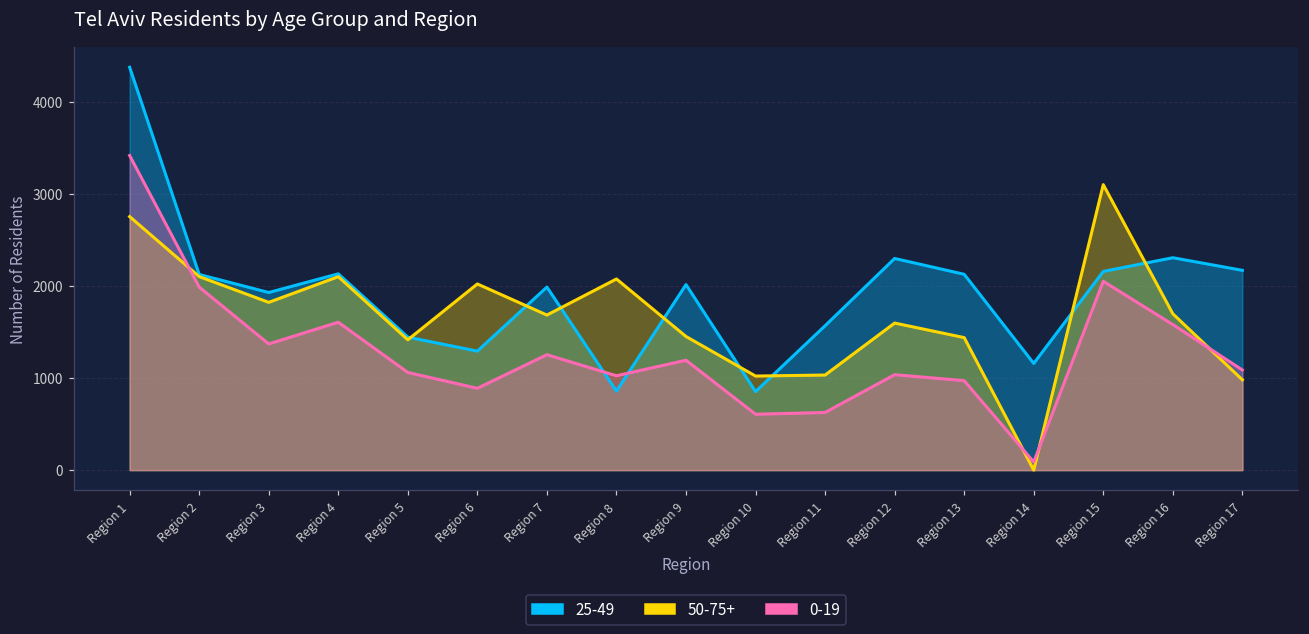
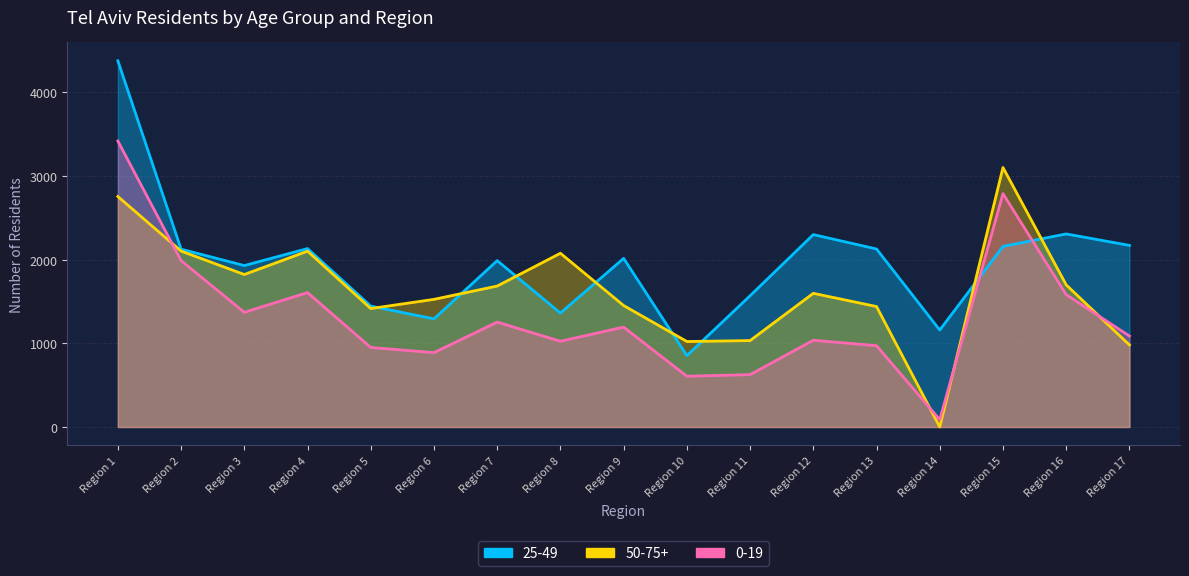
0-19, Region 5: 1100 -> 1000
50-75+, Region 6: 2000 -> 1500
25-49, Region 8: 900 -> 1400
0-19, Region 15: 2100 -> 2800
